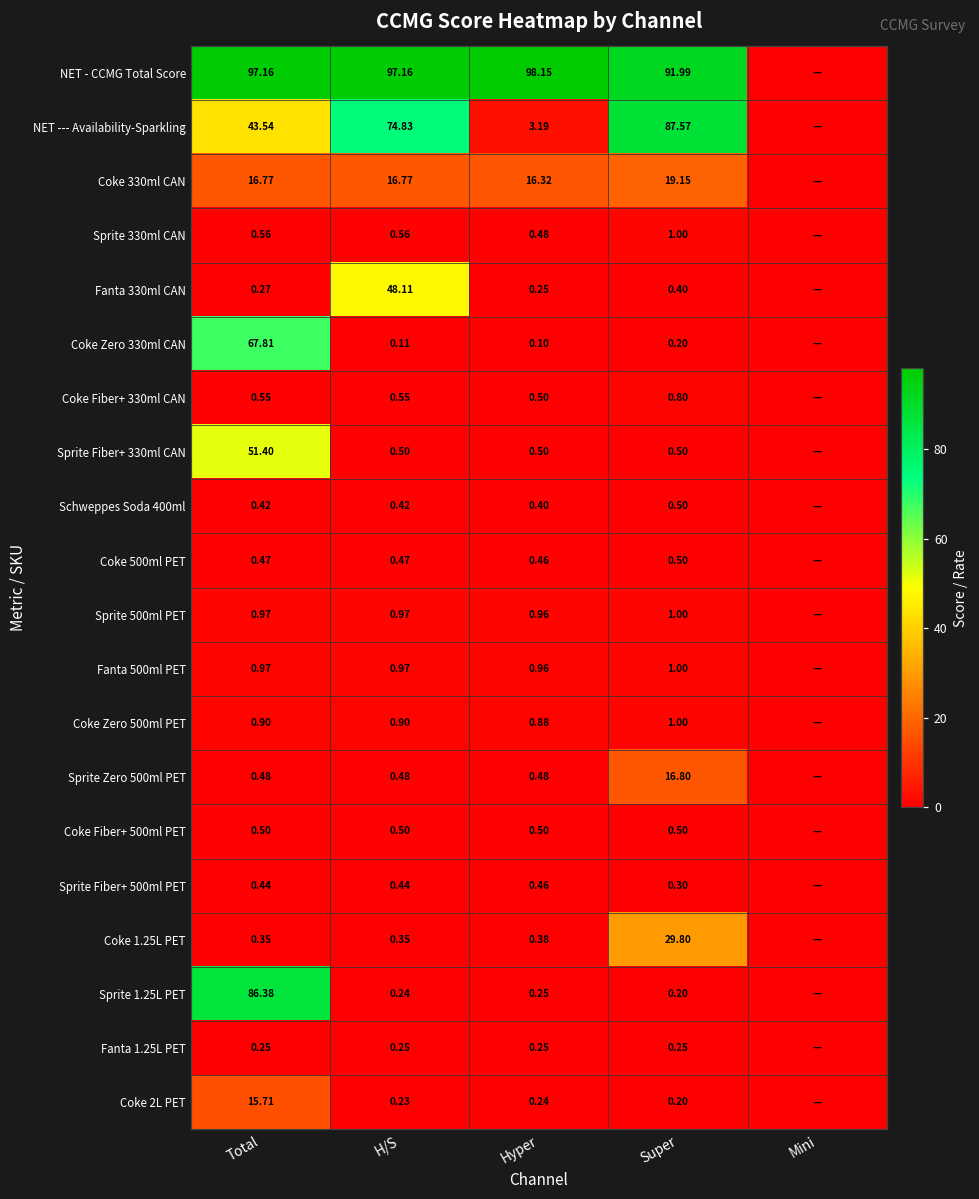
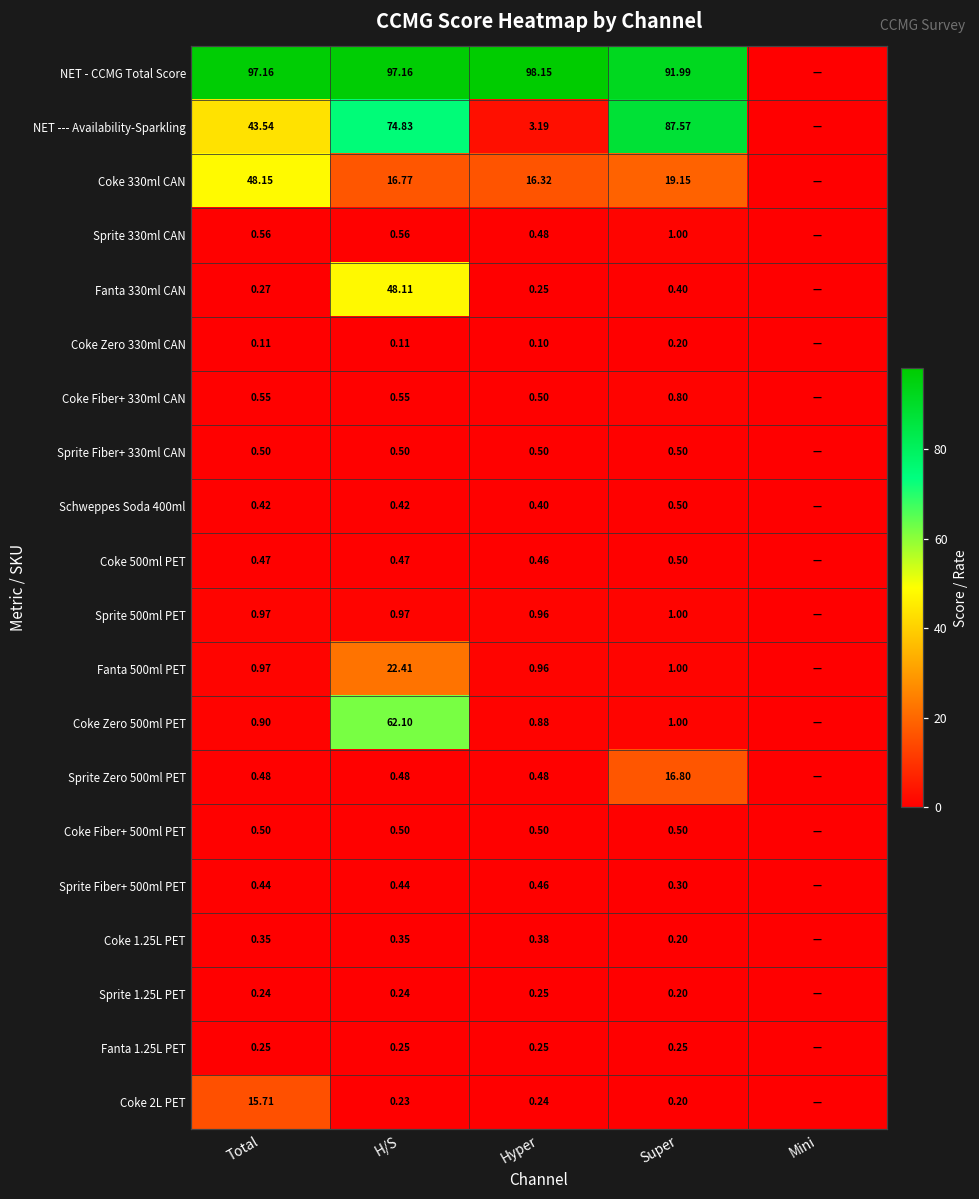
Coke 330ml CAN, Total: 16.77 -> 48.15
Coke Zero 330ml CAN, Total: 67.81 -> 0.11
Sprite Fiber+ 330ml CAN, Total: 51.40 -> 0.50
Fanta 500ml PET, H/S: 0.97 -> 22.41
Coke Zero 500ml PET, H/S: 0.90 -> 62.10
Coke 1.25L PET, Super: 29.80 -> 0.20
Sprite 1.25L PET, Total: 86.38 -> 0.24
